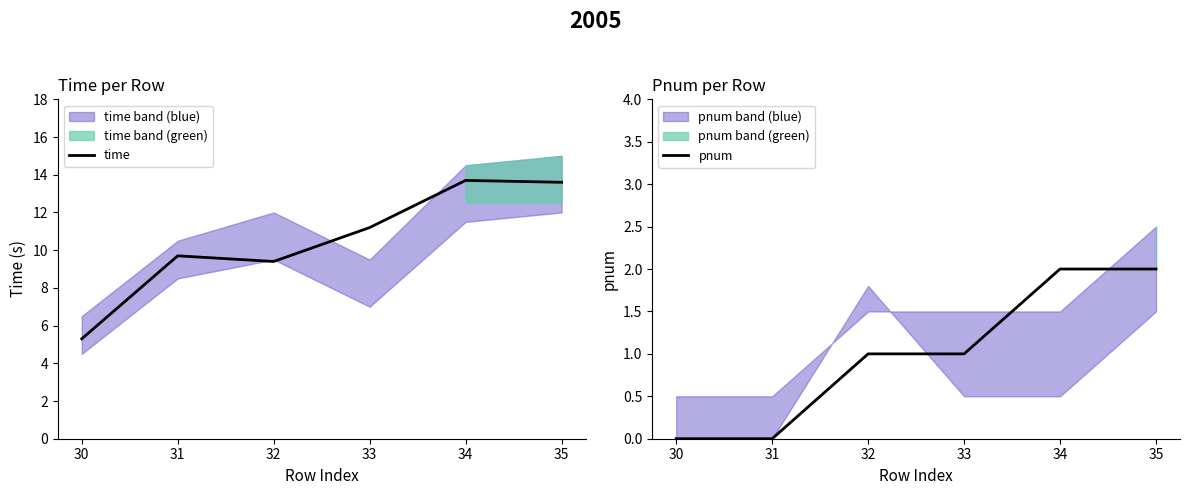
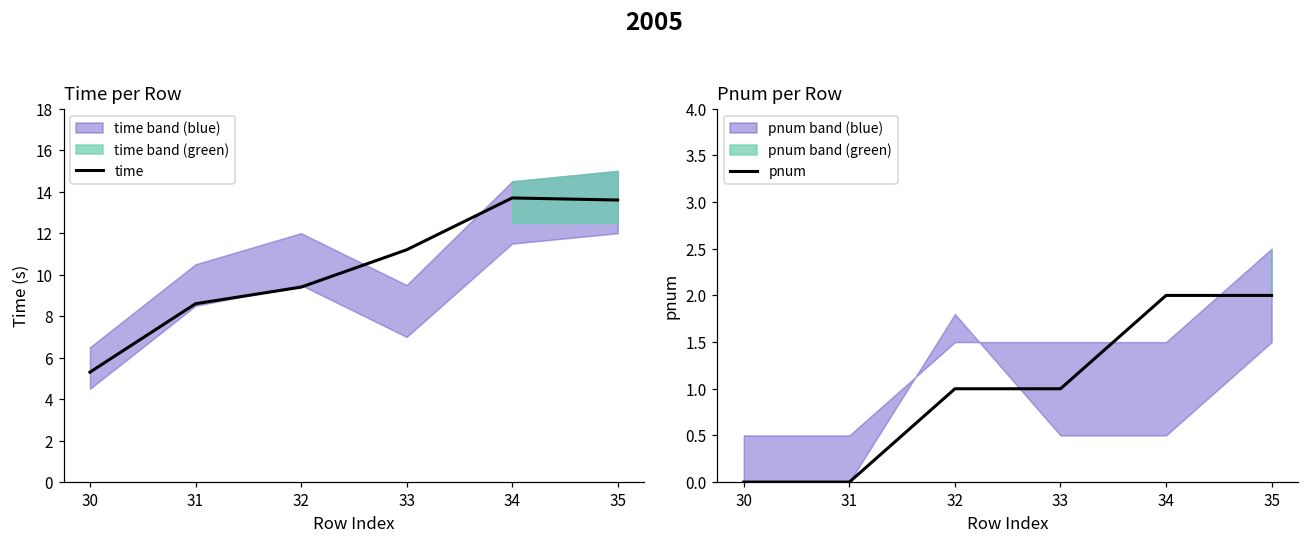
Time per Row, time, 31: 9.7 -> 8.6
